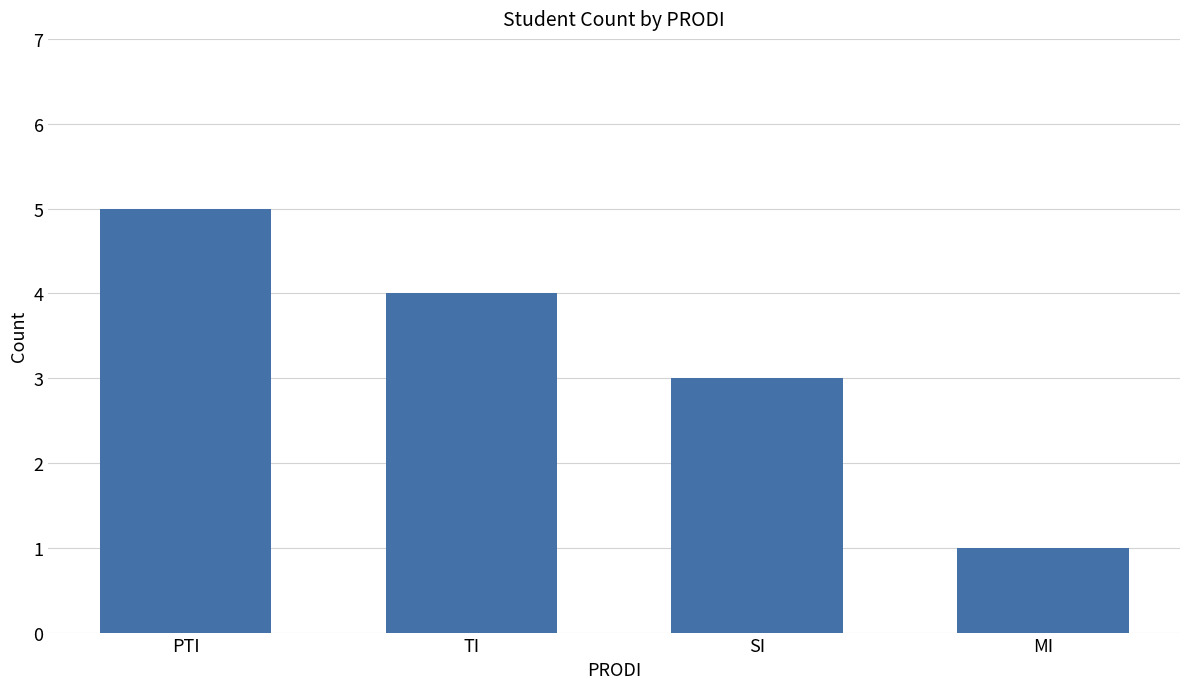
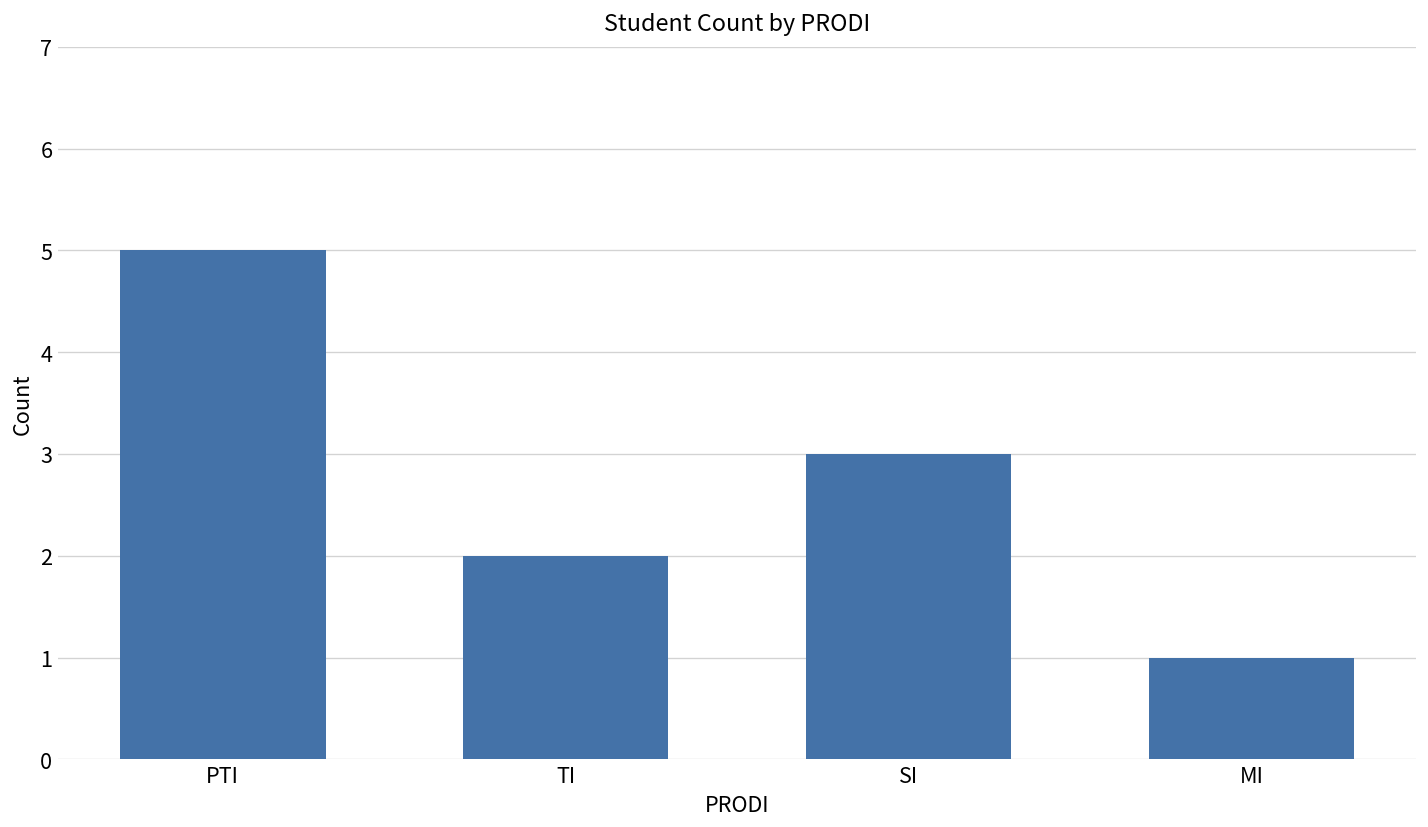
TI: 4 -> 2
